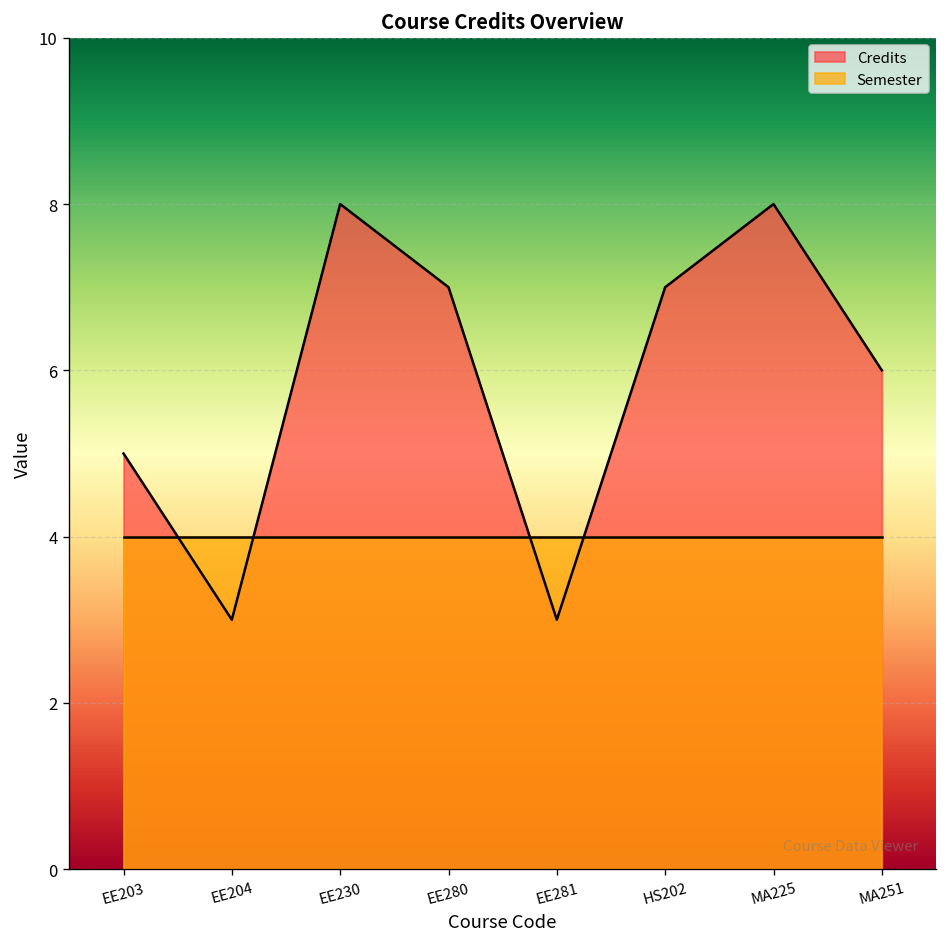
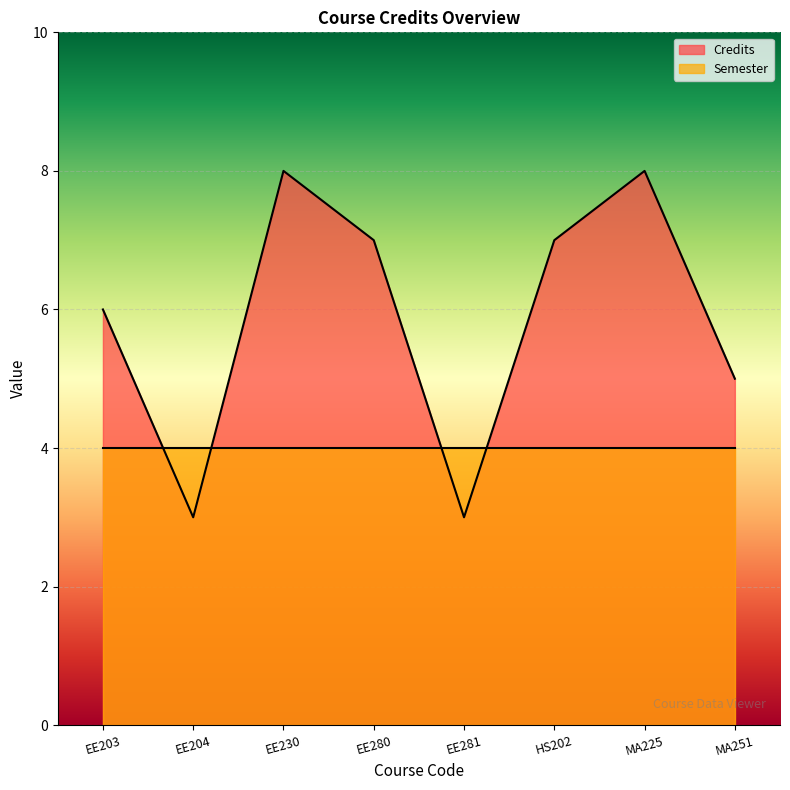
Credits, EE203: 5 -> 6
Credits, MA251: 6 -> 5
